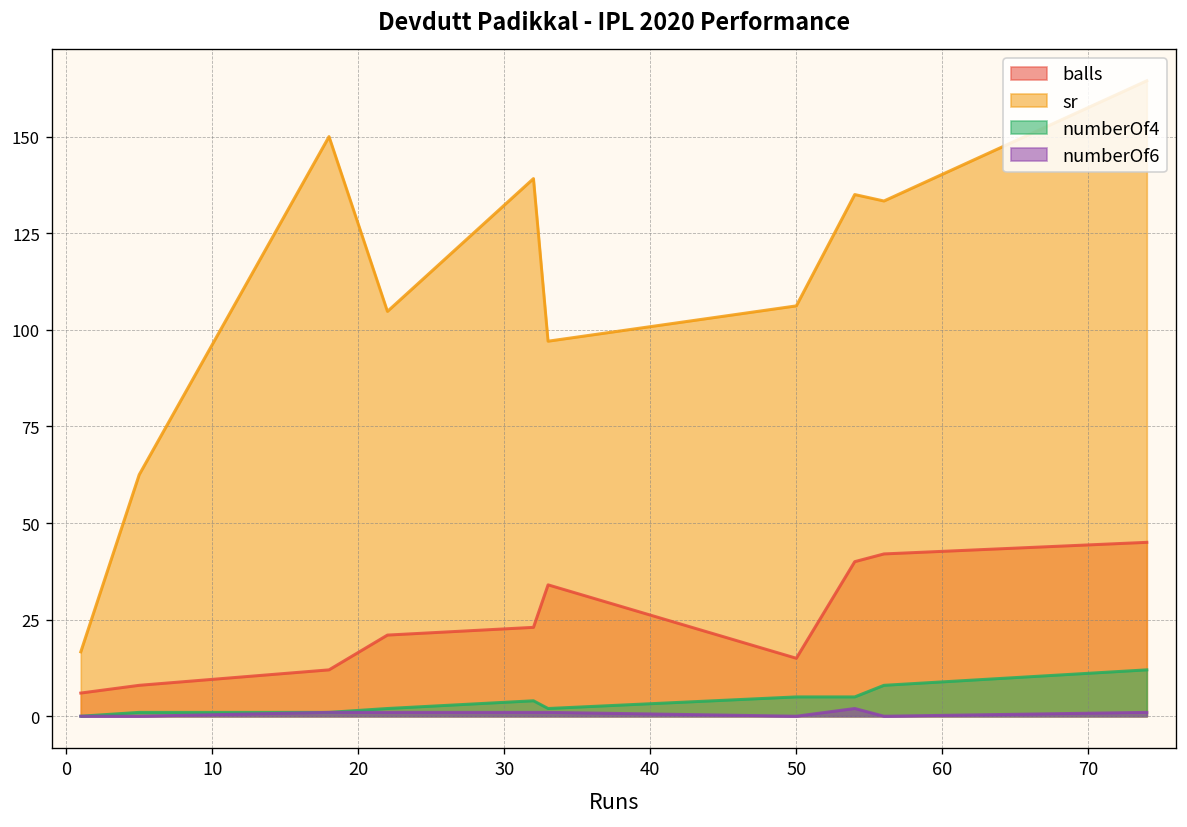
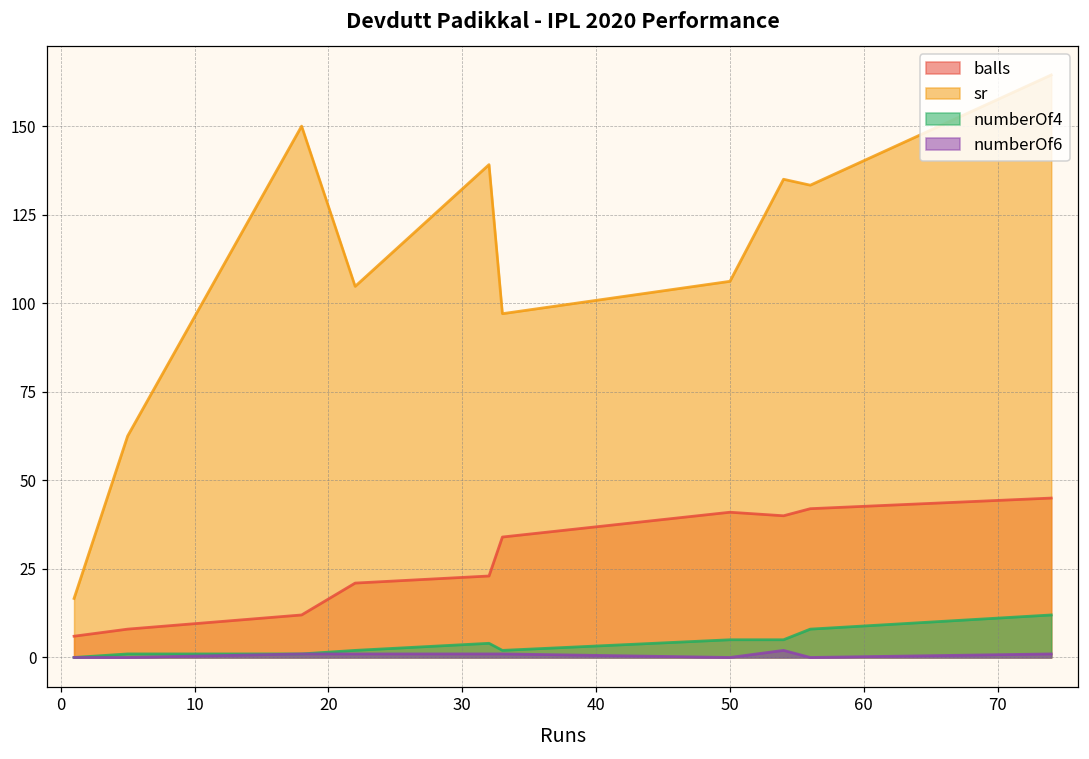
balls, 50: 15 -> 41
